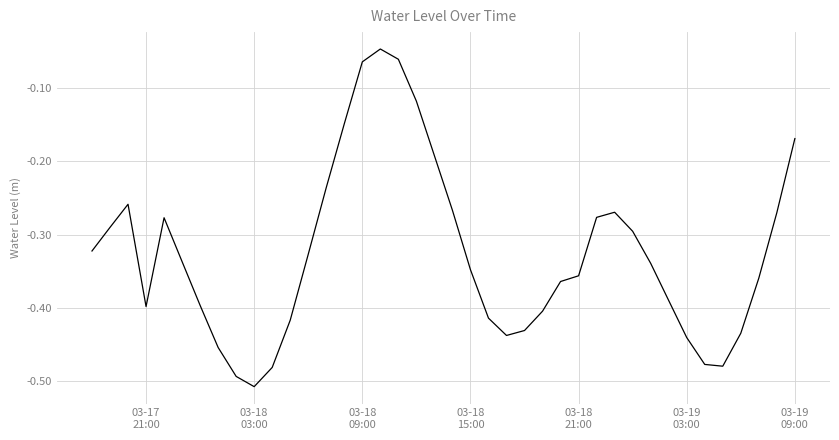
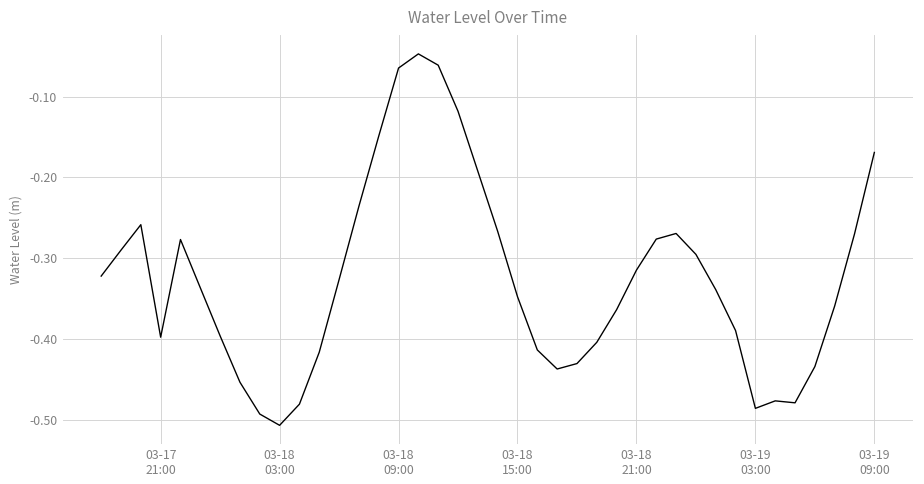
03-18 21:00: -0.36 -> -0.31
03-19 03:00: -0.44 -> -0.49
